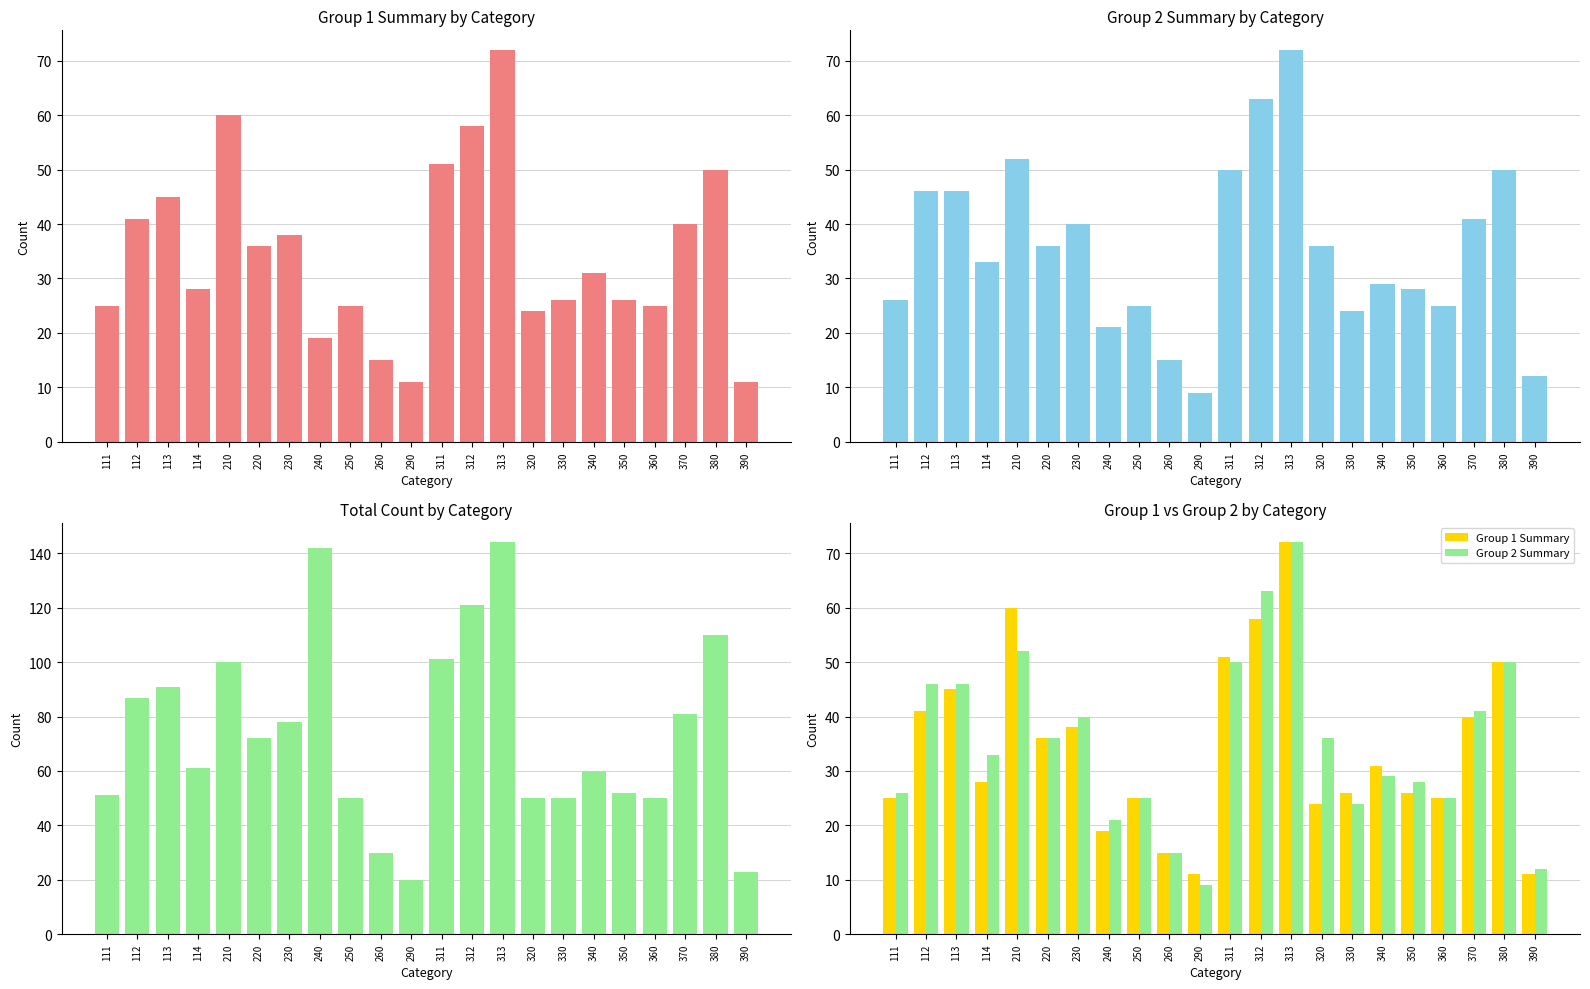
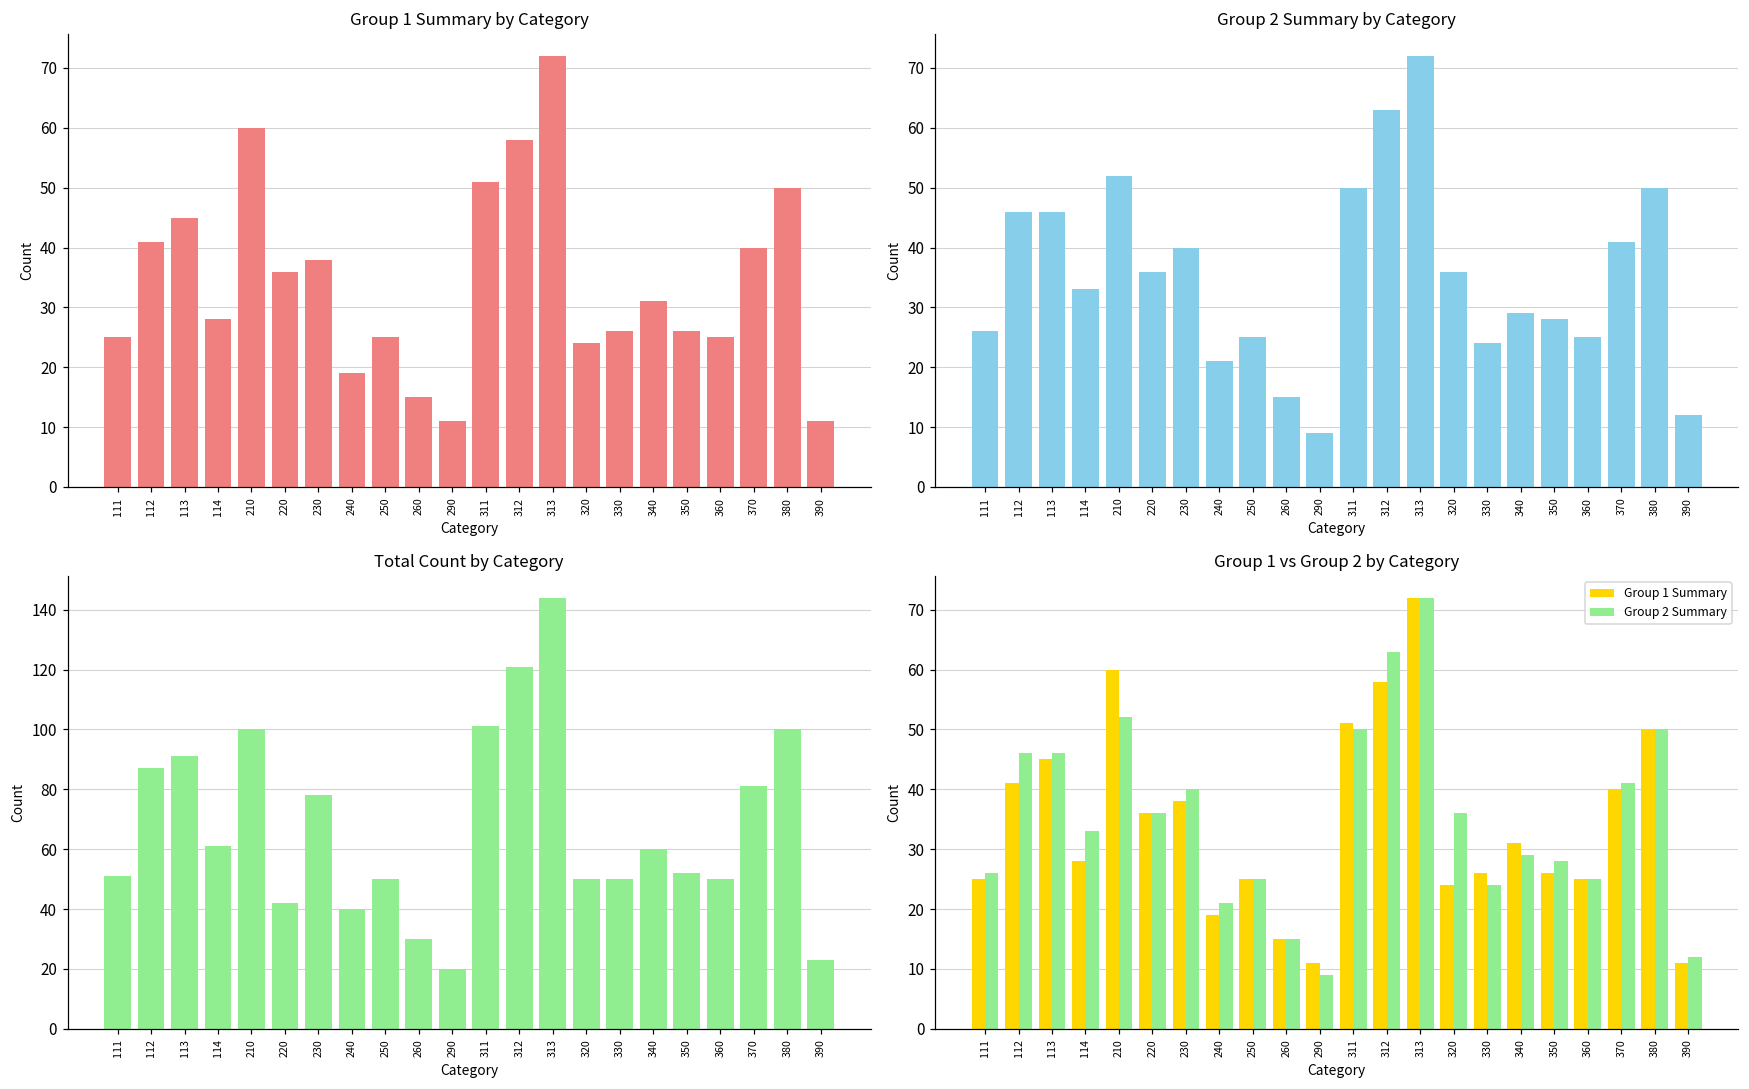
Total Count by Category, 220: 72 -> 42
Total Count by Category, 240: 142 -> 40
Total Count by Category, 380: 110 -> 100
